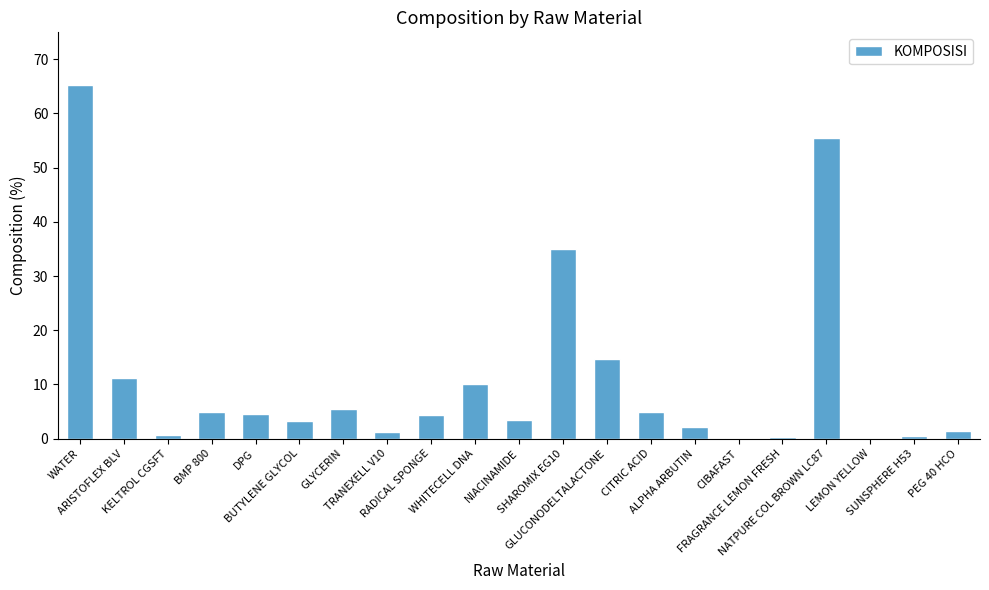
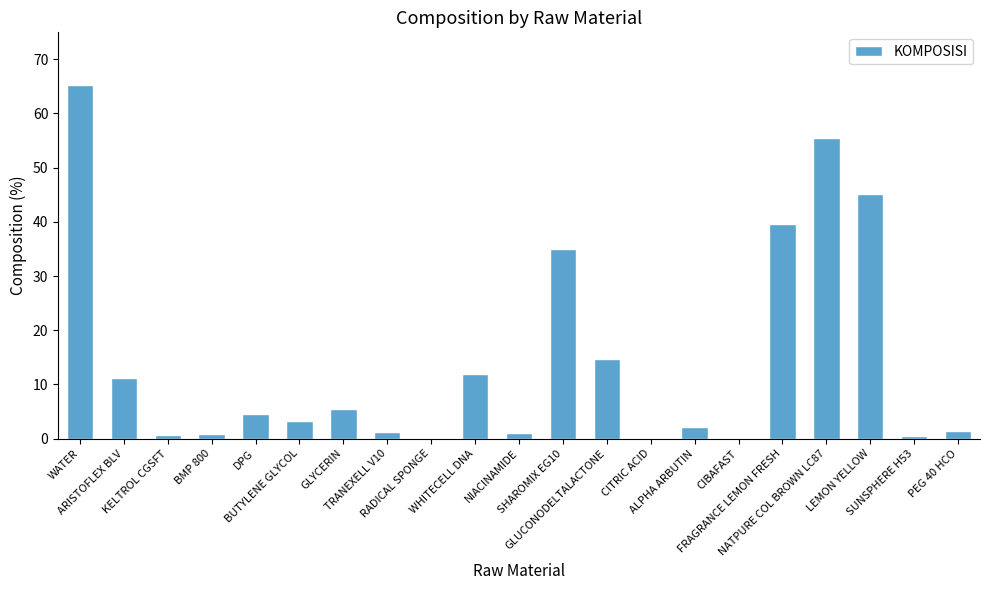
BMP 800: 5 -> 1
RADICAL SPONGE: 4 -> 0
WHITECELL DNA: 10 -> 12
NIACINAMIDE: 4 -> 1
CITRIC ACID: 5 -> 0
FRAGRANCE LEMON FRESH: 0 -> 40
LEMON YELLOW: 0 -> 45
